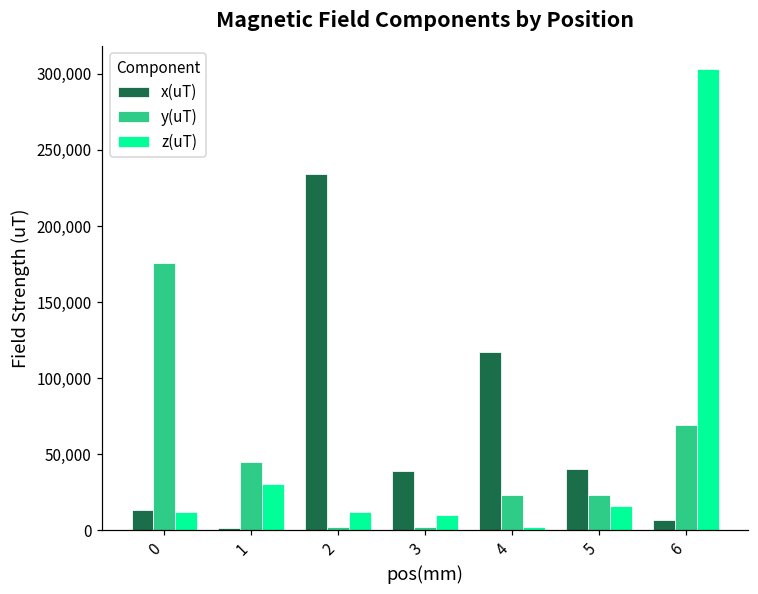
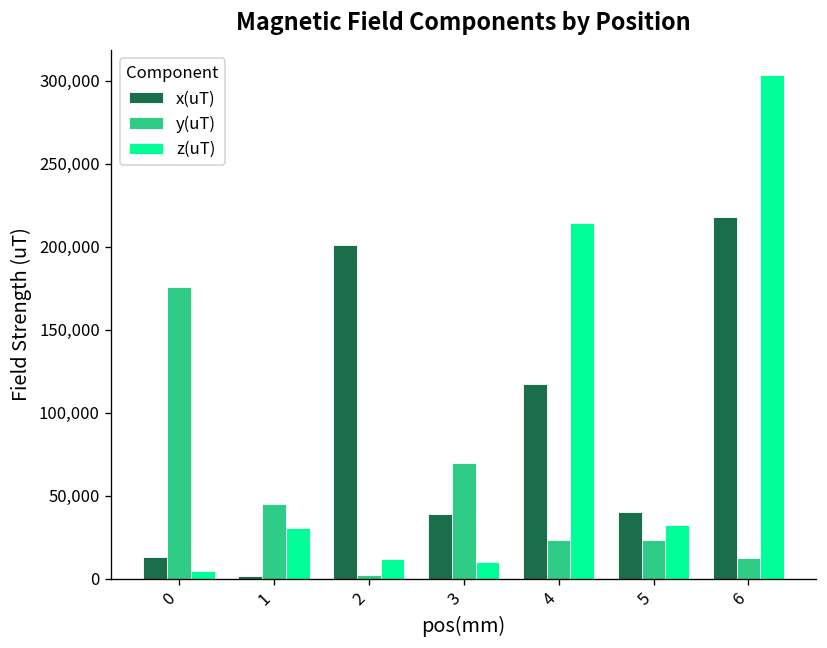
z(uT), 0: 12,000 -> 5,000
x(uT), 2: 234,000 -> 201,000
y(uT), 3: 2,000 -> 70,000
z(uT), 4: 2,000 -> 214,000
z(uT), 5: 16,000 -> 32,000
x(uT), 6: 7,000 -> 218,000
y(uT), 6: 70,000 -> 12,000
